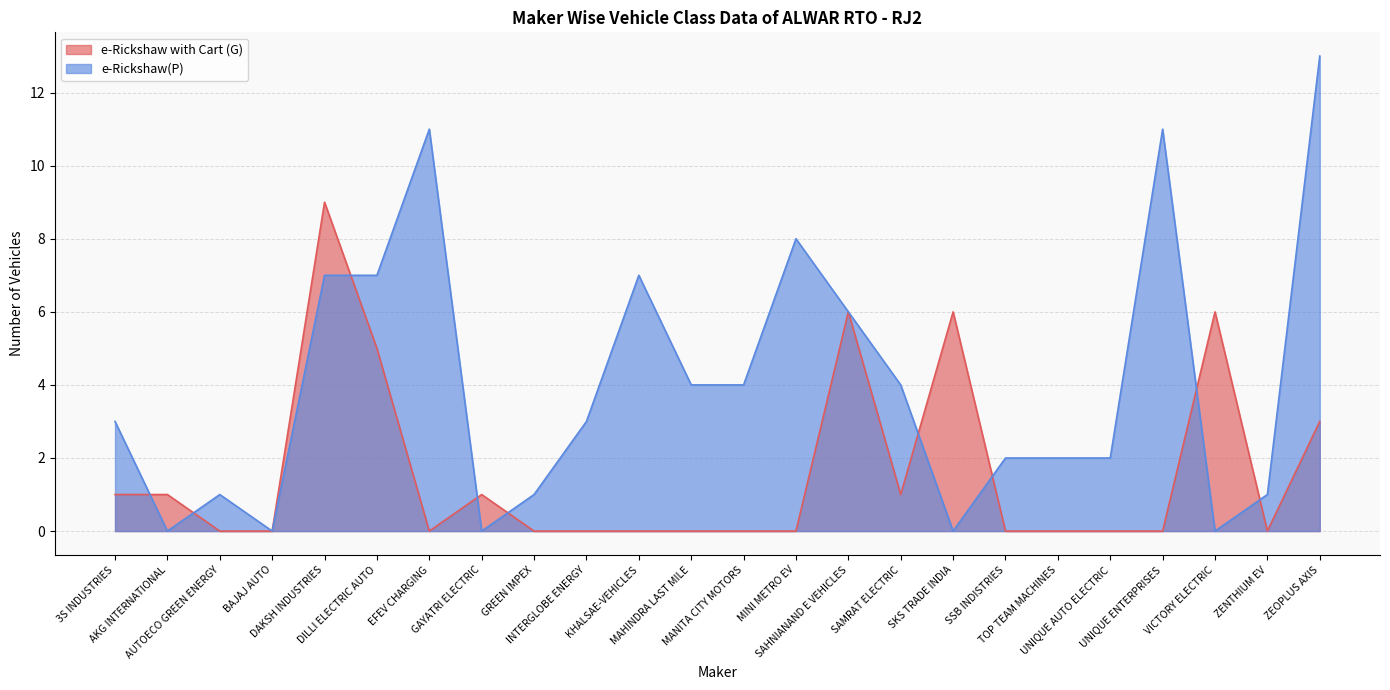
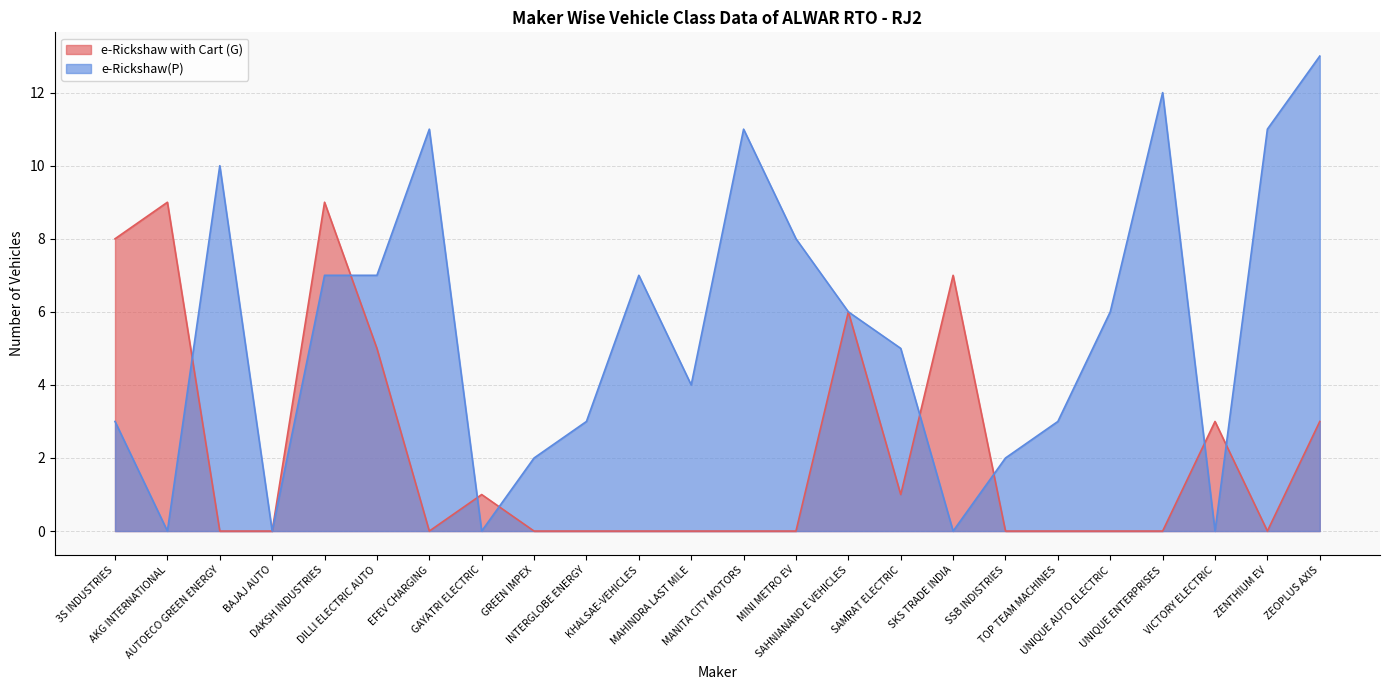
e-Rickshaw with Cart (G), 3S INDUSTRIES: 1 -> 8
e-Rickshaw with Cart (G), AKG INTERNATIONAL: 1 -> 9
e-Rickshaw(P), AUTOECO GREEN ENERGY: 1 -> 10
e-Rickshaw(P), GREEN IMPEX: 1 -> 2
e-Rickshaw(P), MANITA CITY MOTORS: 4 -> 11
e-Rickshaw(P), SAMRAT ELECTRIC: 4 -> 5
e-Rickshaw with Cart (G), SKS TRADE INDIA: 6 -> 7
e-Rickshaw(P), TOP TEAM MACHINES: 2 -> 3
e-Rickshaw(P), UNIQUE AUTO ELECTRIC: 2 -> 6
e-Rickshaw(P), UNIQUE ENTERPRISES: 11 -> 12
e-Rickshaw with Cart (G), VICTORY ELECTRIC: 6 -> 3
e-Rickshaw(P), ZENTHIUM EV: 1 -> 11
